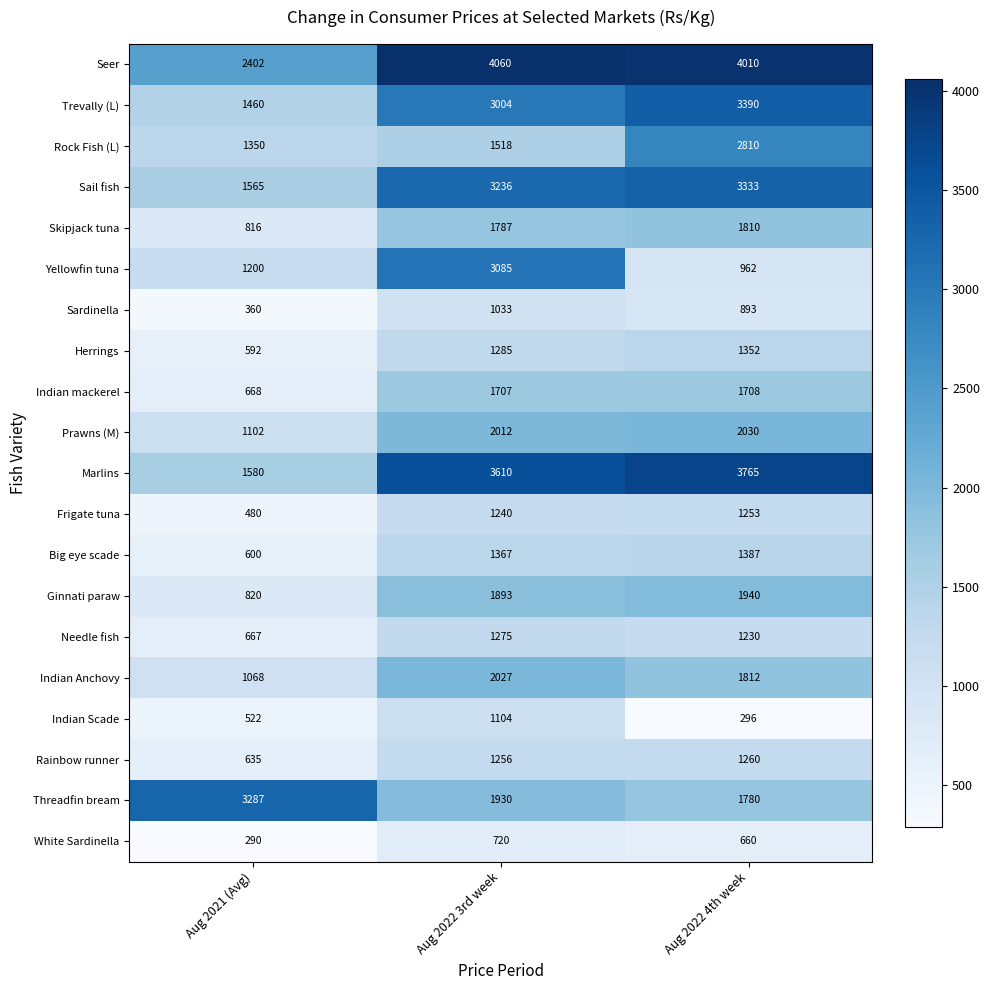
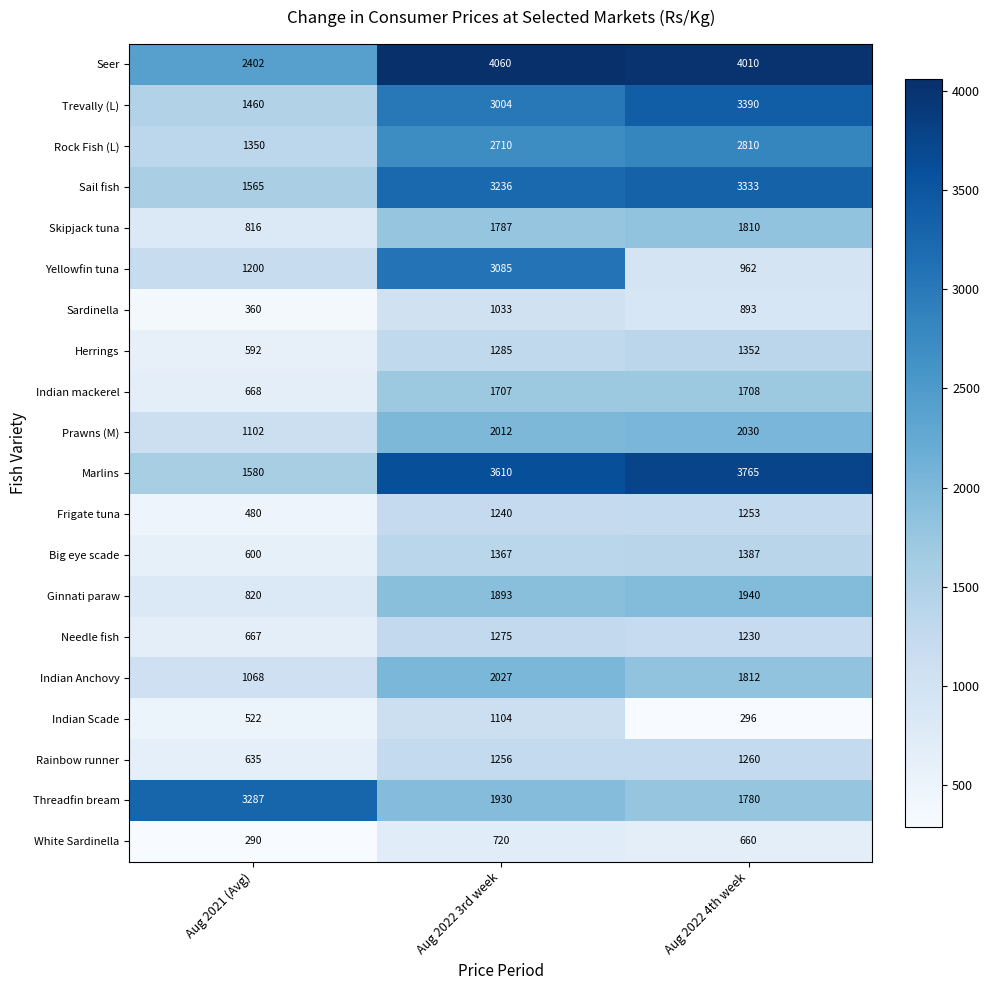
Rock Fish (L), Aug 2022 3rd week: 1518 -> 2710
